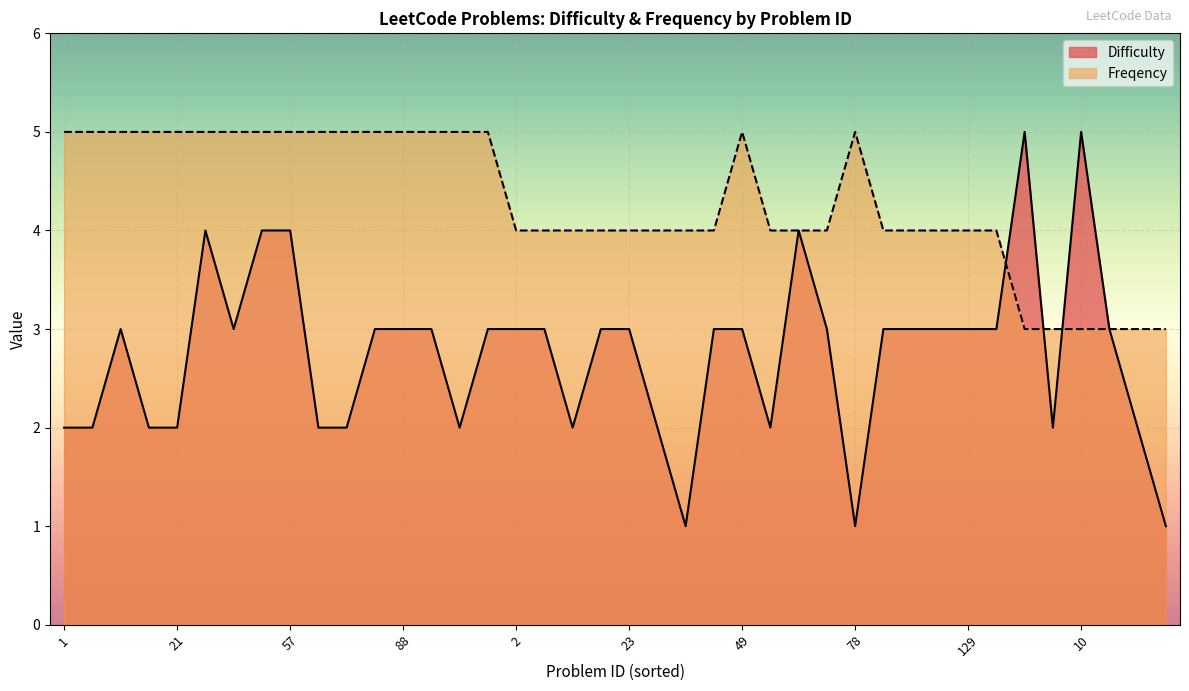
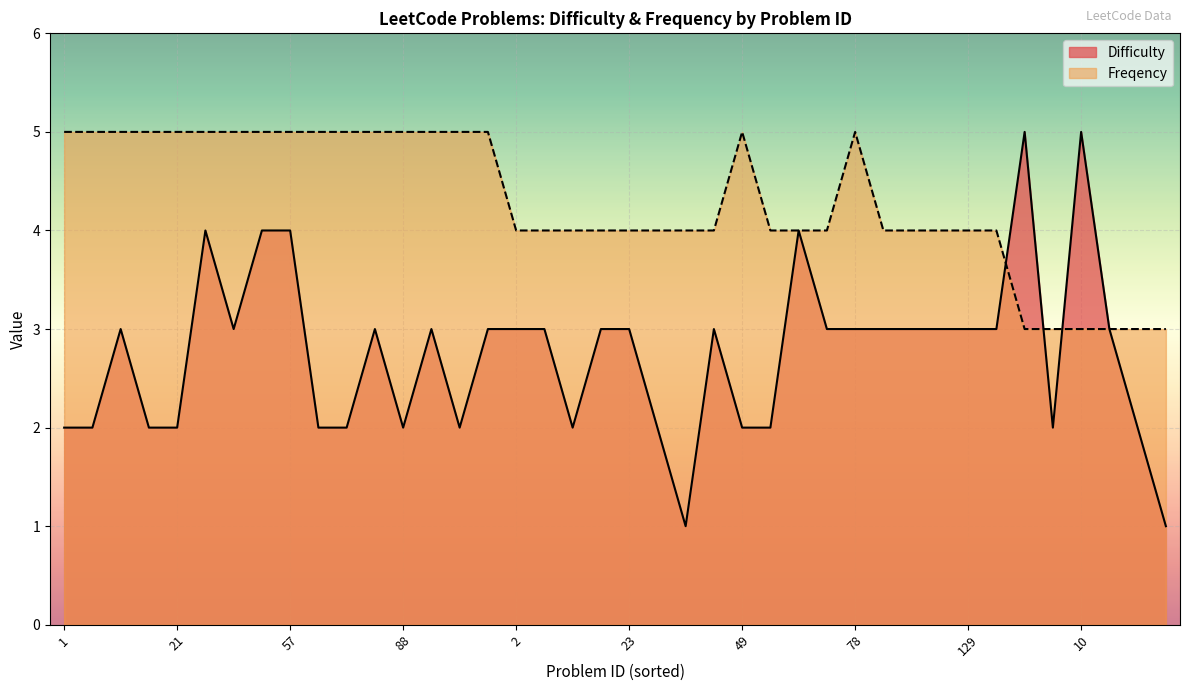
Difficulty, 88: 3 -> 2
Difficulty, 49: 3 -> 2
Difficulty, 78: 1 -> 3
